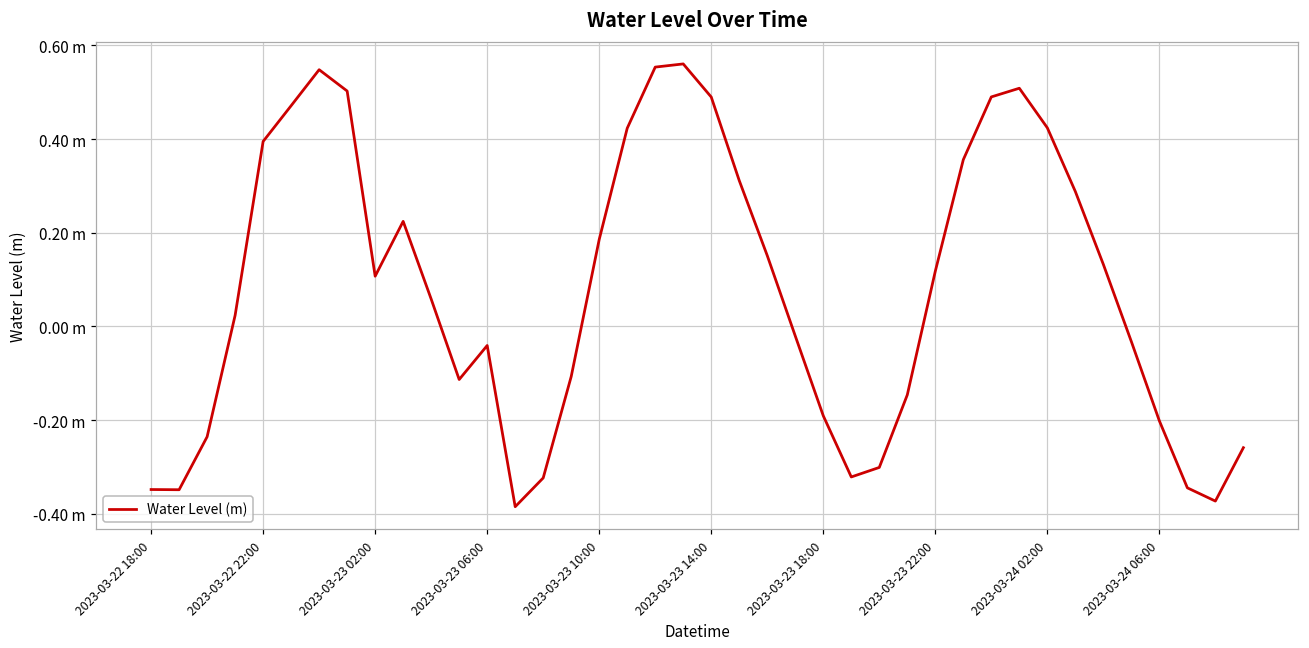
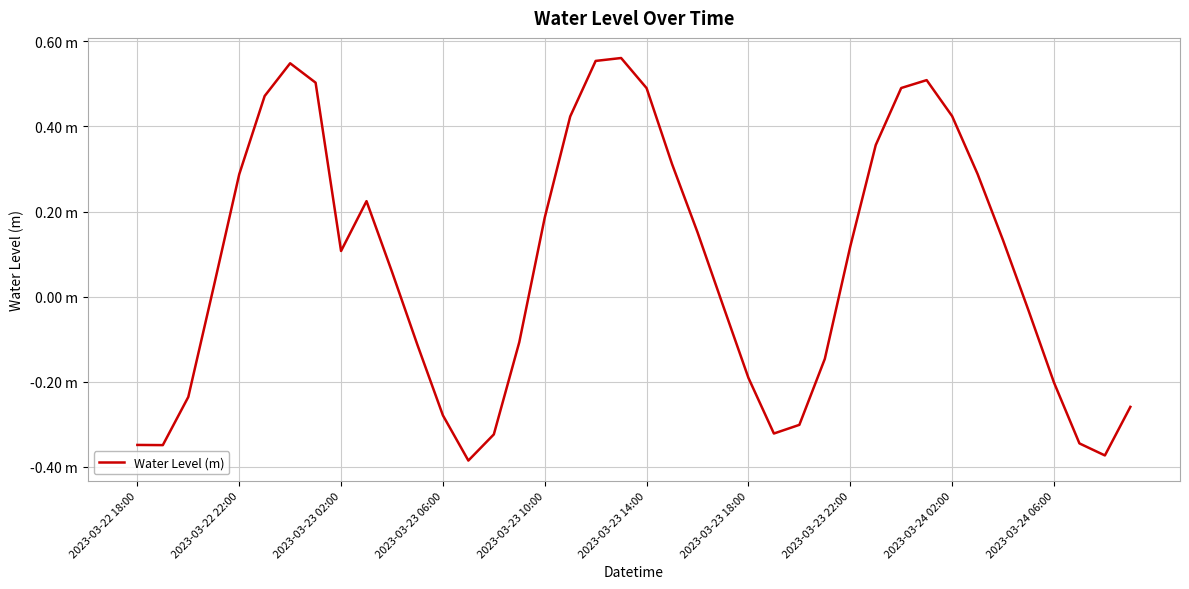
2023-03-22 22:00: 0.40 m -> 0.29 m
2023-03-23 06:00: -0.04 m -> -0.28 m
